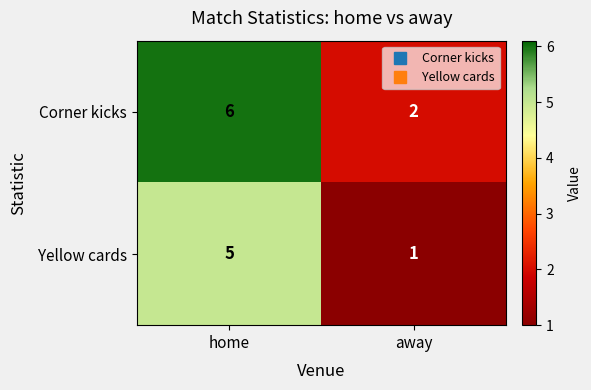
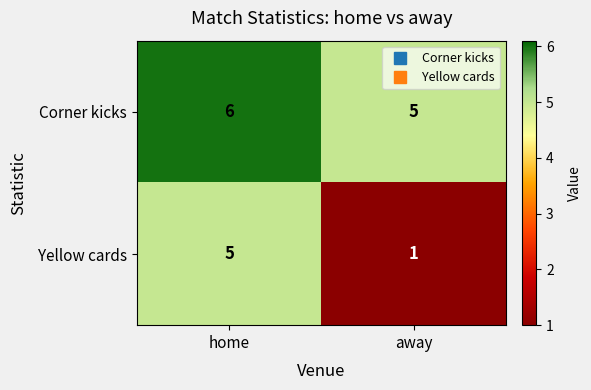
Corner kicks, away: 2 -> 5
